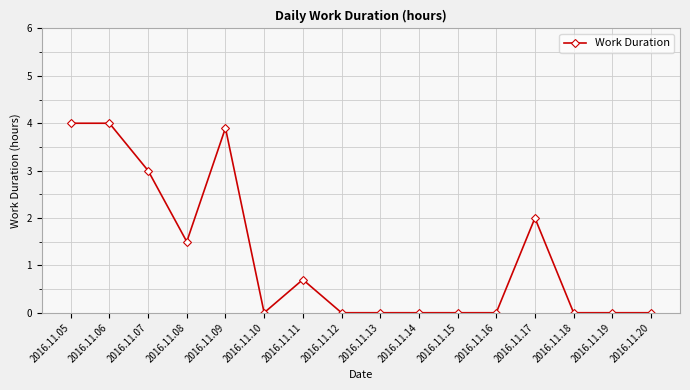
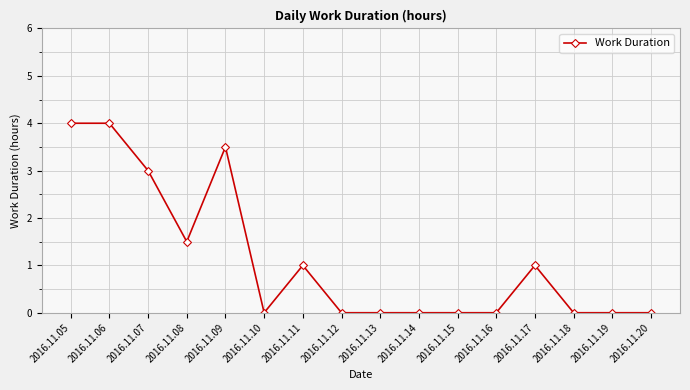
2016.11.09: 3.9 -> 3.5
2016.11.11: 0.7 -> 1.0
2016.11.17: 2 -> 1
